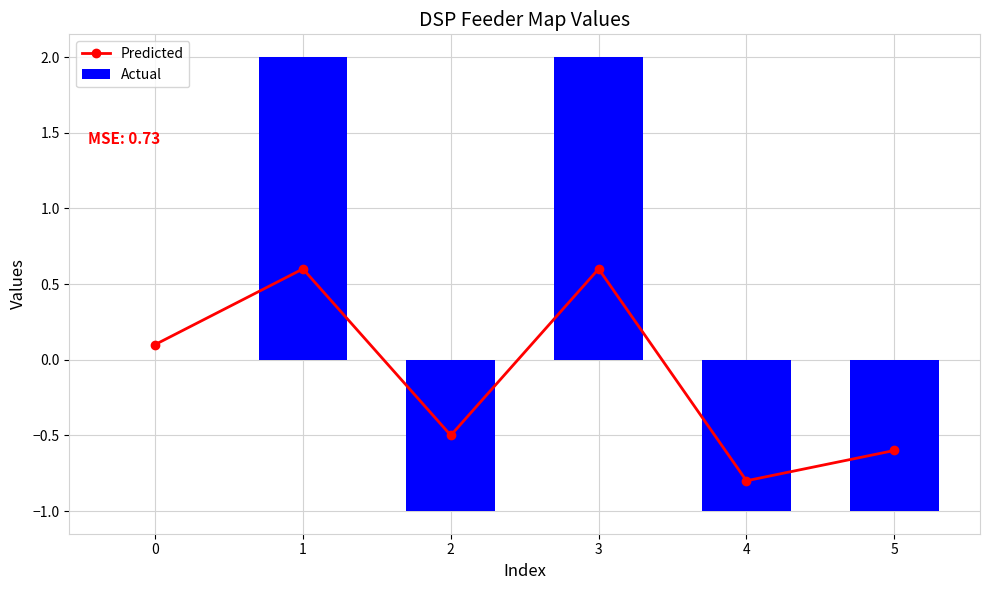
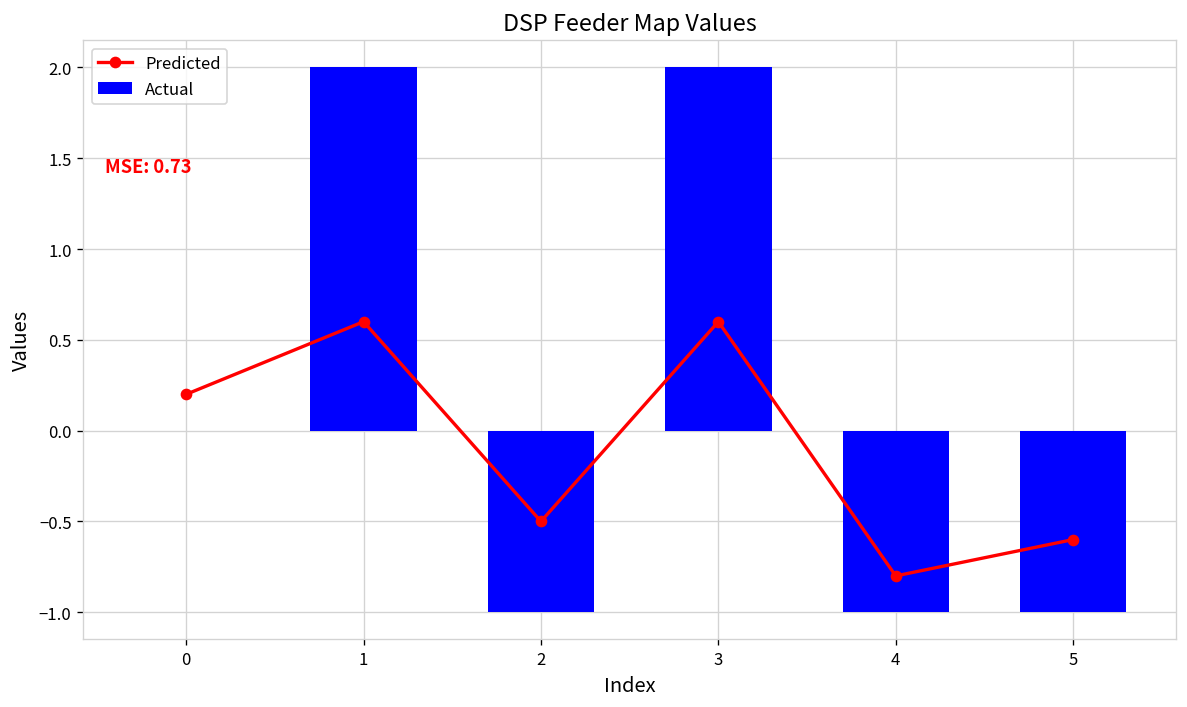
Predicted, 0: 0.1 -> 0.2
